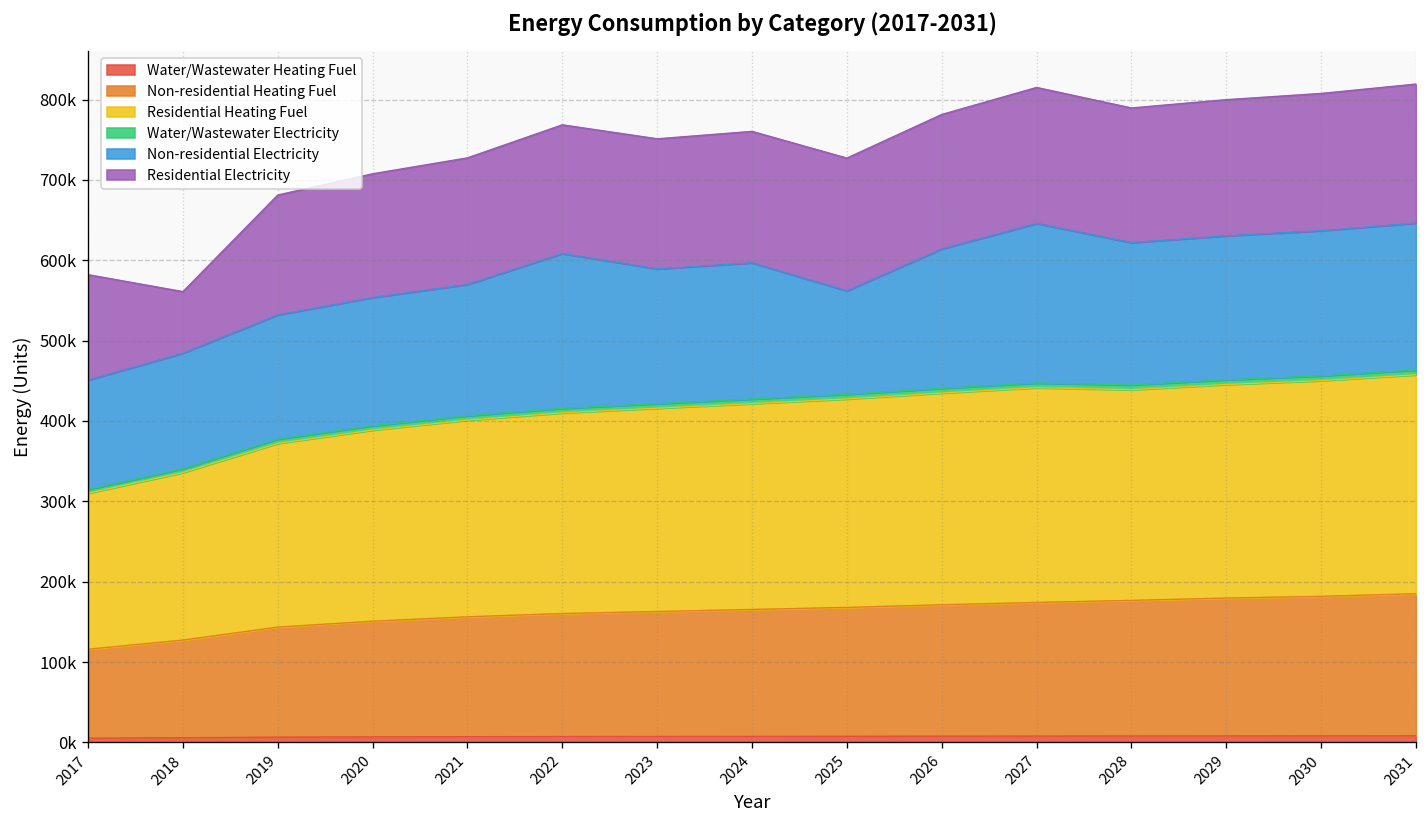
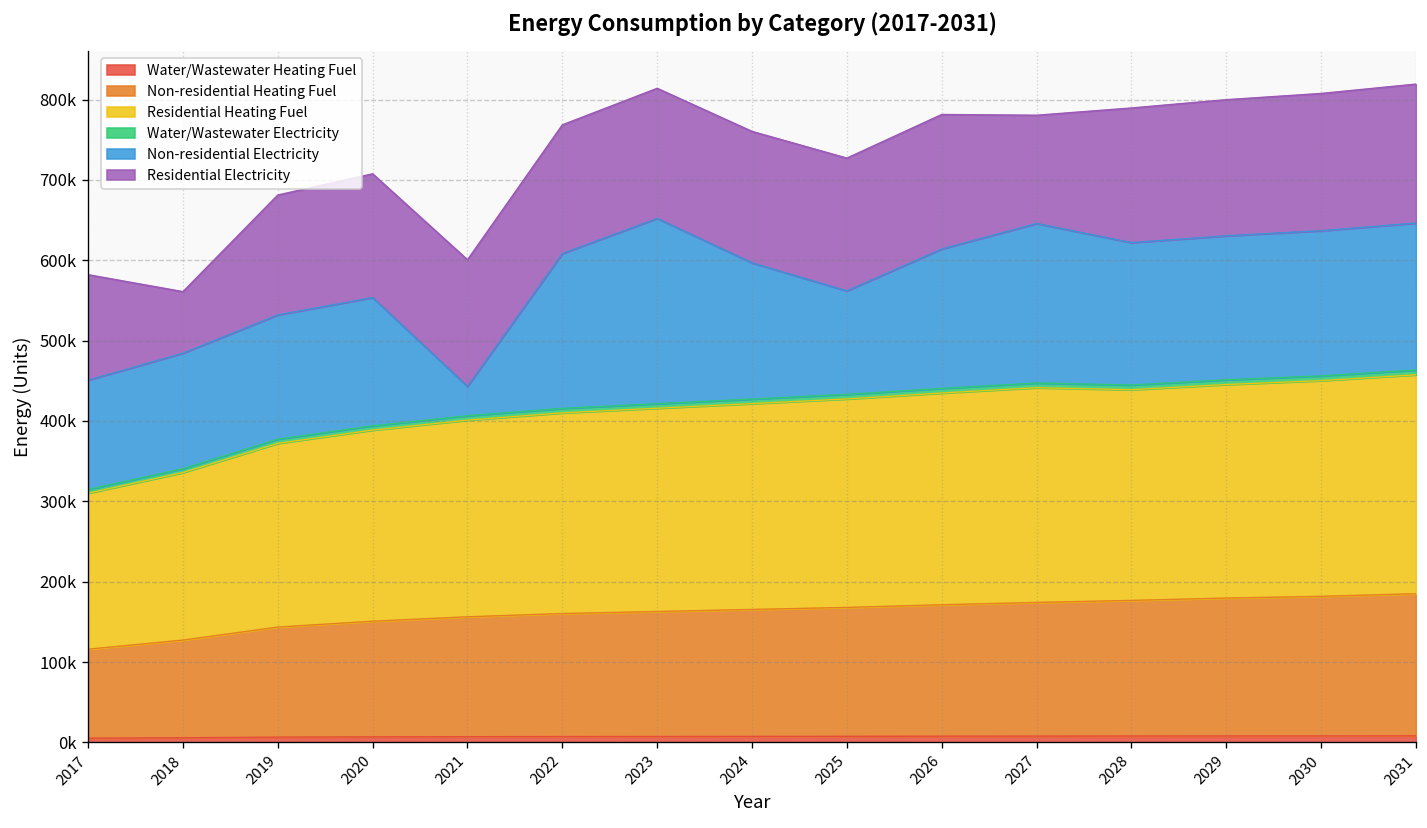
Non-residential Electricity, 2021: 160000 -> 40000
Non-residential Electricity, 2023: 170000 -> 230000
Residential Electricity, 2027: 170000 -> 130000
